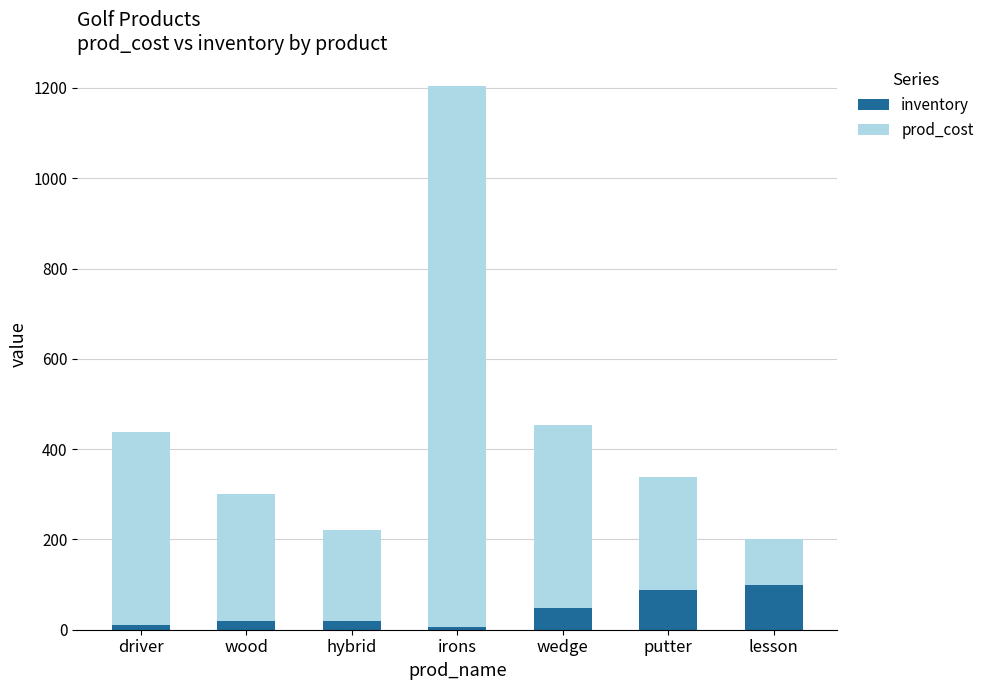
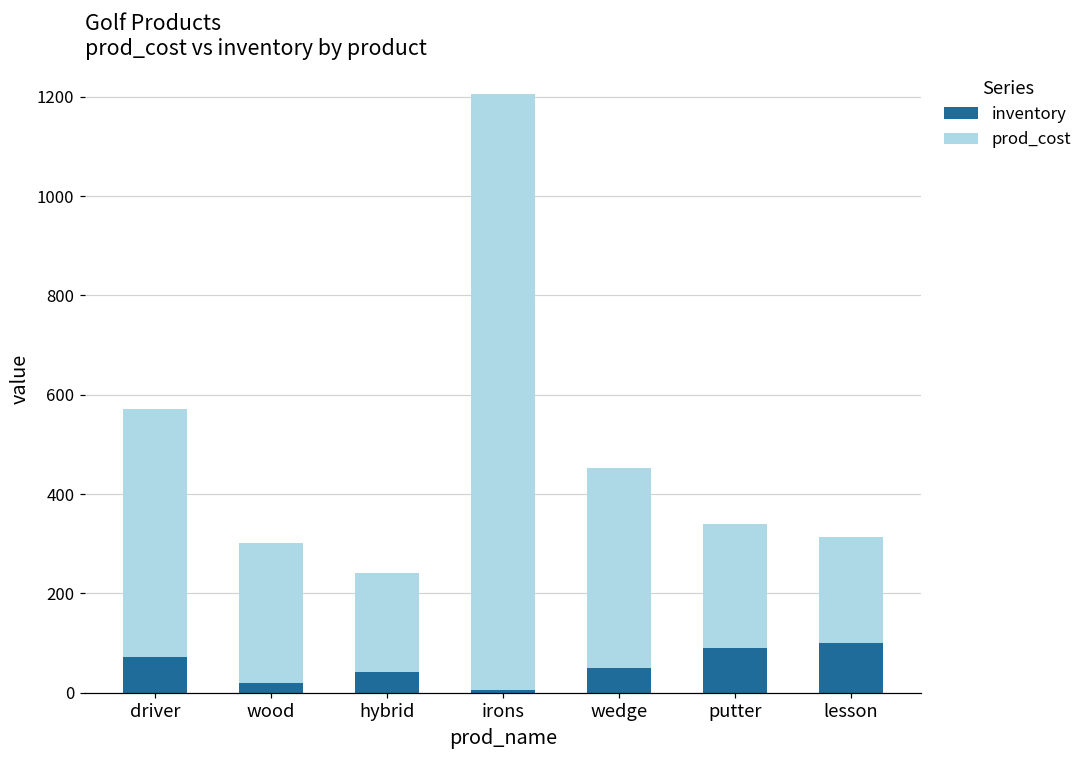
inventory, driver: 10 -> 70
prod_cost, driver: 430 -> 500
inventory, hybrid: 20 -> 40
prod_cost, lesson: 100 -> 210
